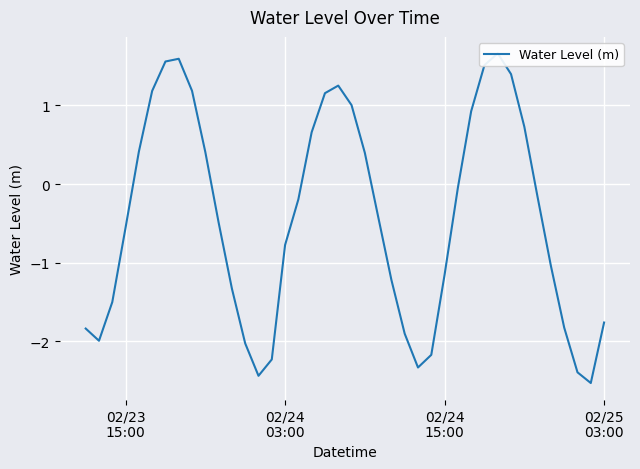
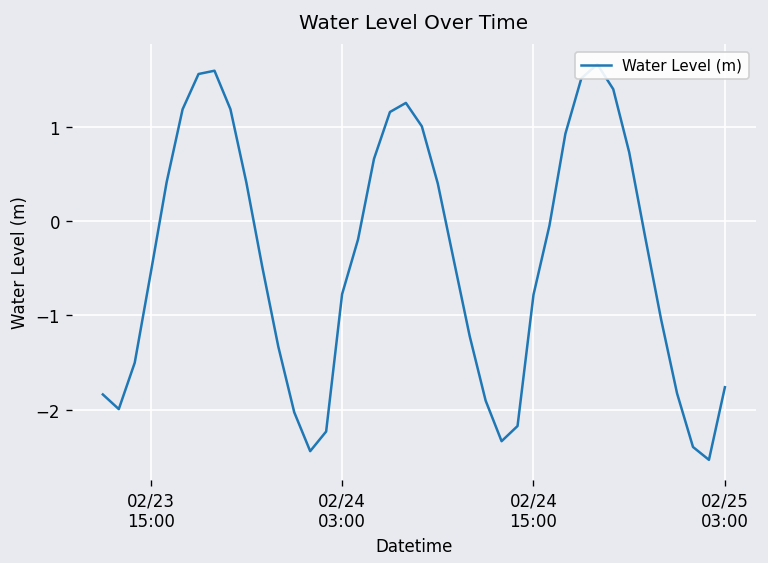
02/24 15:00: -1.2 -> -0.8
